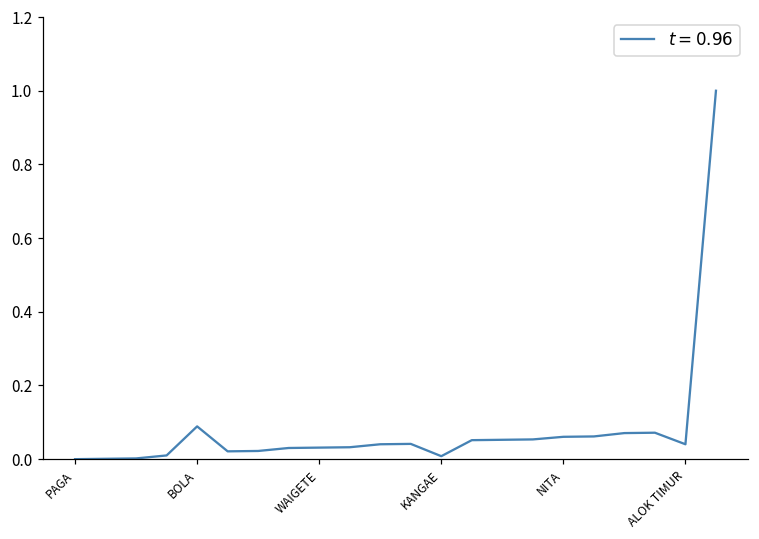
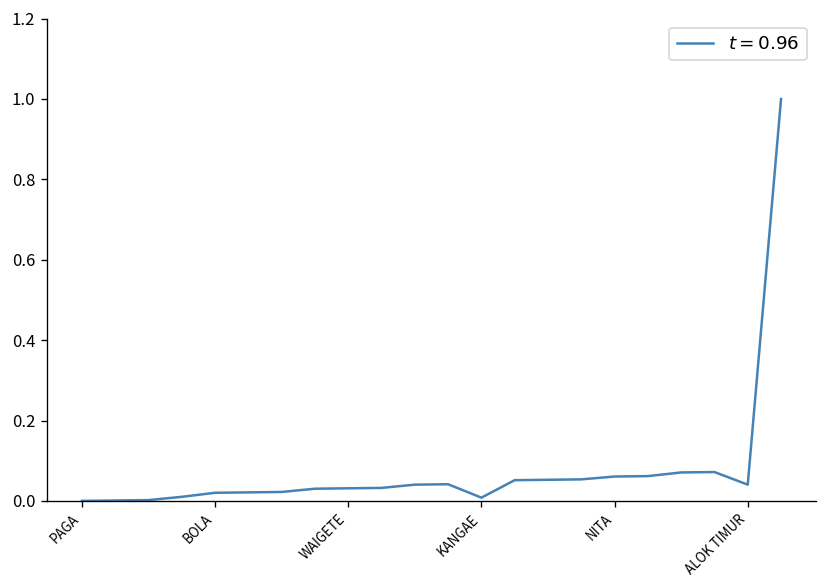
BOLA: 0.09 -> 0.02
